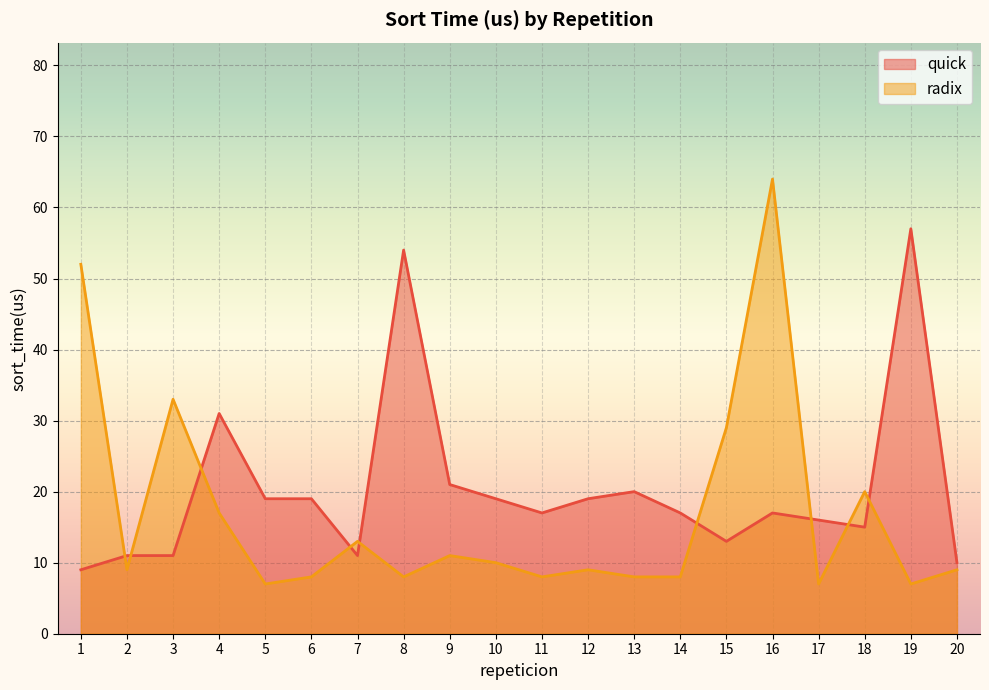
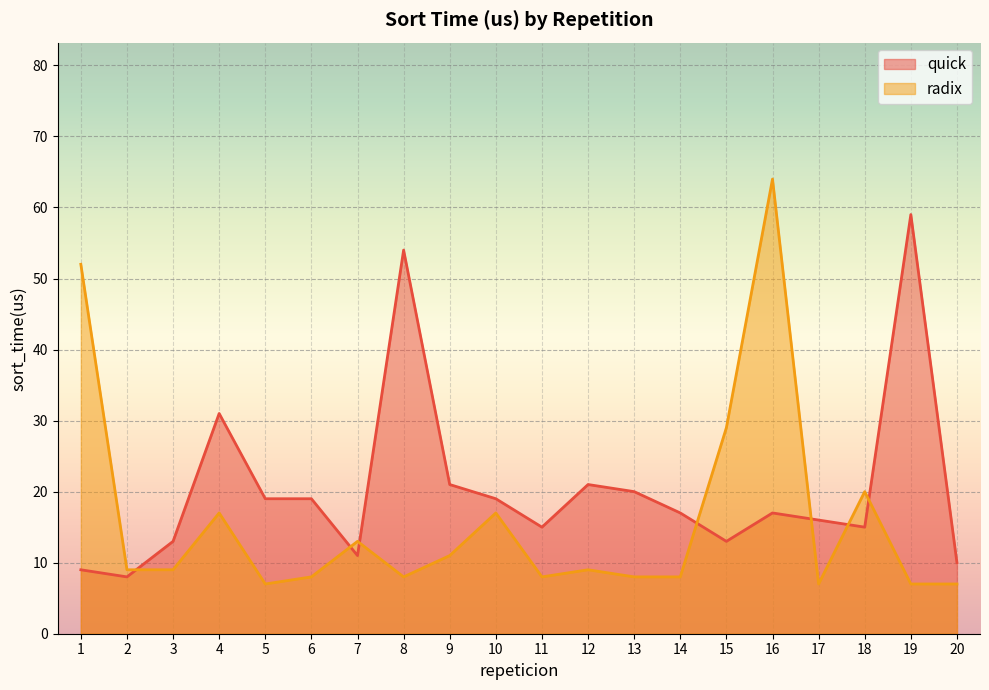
quick, 2: 11 -> 8
quick, 3: 11 -> 13
radix, 3: 33 -> 9
radix, 10: 10 -> 17
quick, 11: 17 -> 15
quick, 12: 19 -> 21
quick, 19: 57 -> 59
radix, 20: 9 -> 7
